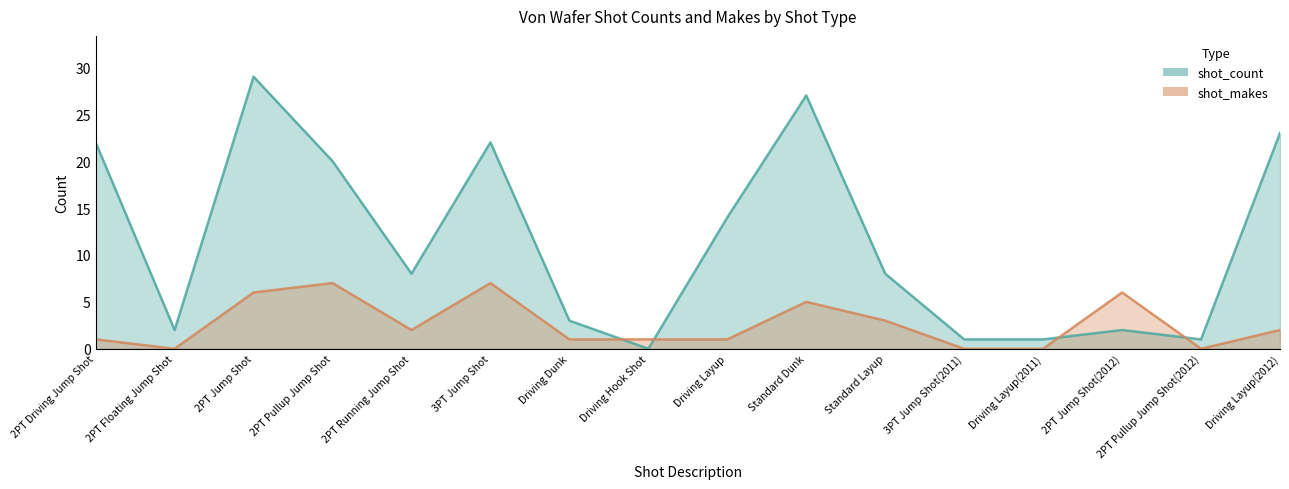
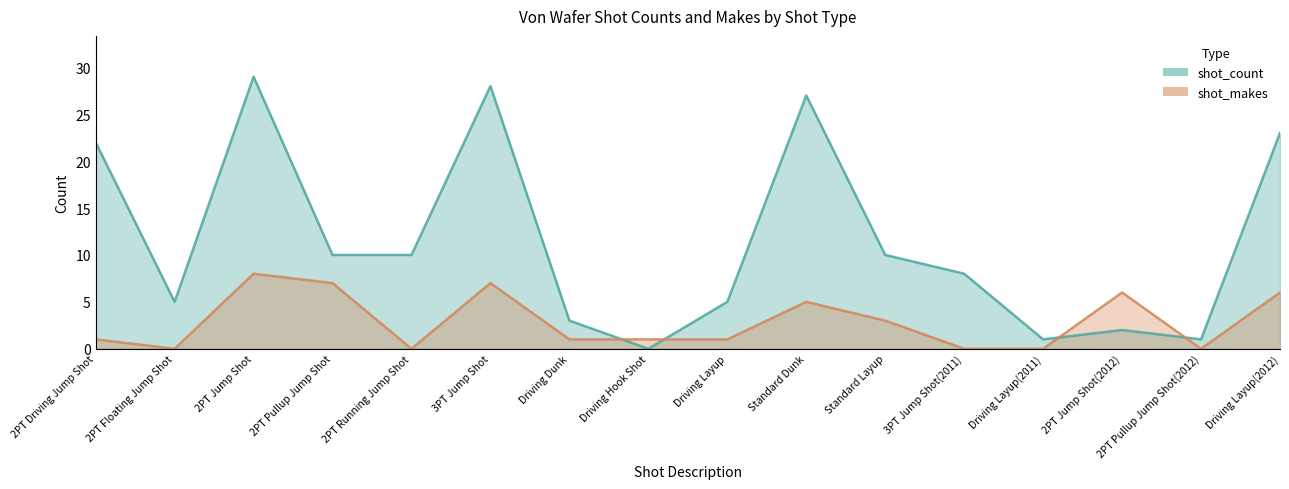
shot_count, 2PT Floating Jump Shot: 2 -> 5
shot_makes, 2PT Jump Shot: 6 -> 8
shot_count, 2PT Pullup Jump Shot: 20 -> 10
shot_count, 2PT Running Jump Shot: 8 -> 10
shot_makes, 2PT Running Jump Shot: 2 -> 0
shot_count, 3PT Jump Shot: 22 -> 28
shot_count, Driving Layup: 14 -> 5
shot_count, Standard Layup: 8 -> 10
shot_count, 3PT Jump Shot(2011): 1 -> 8
shot_makes, Driving Layup(2012): 2 -> 6
